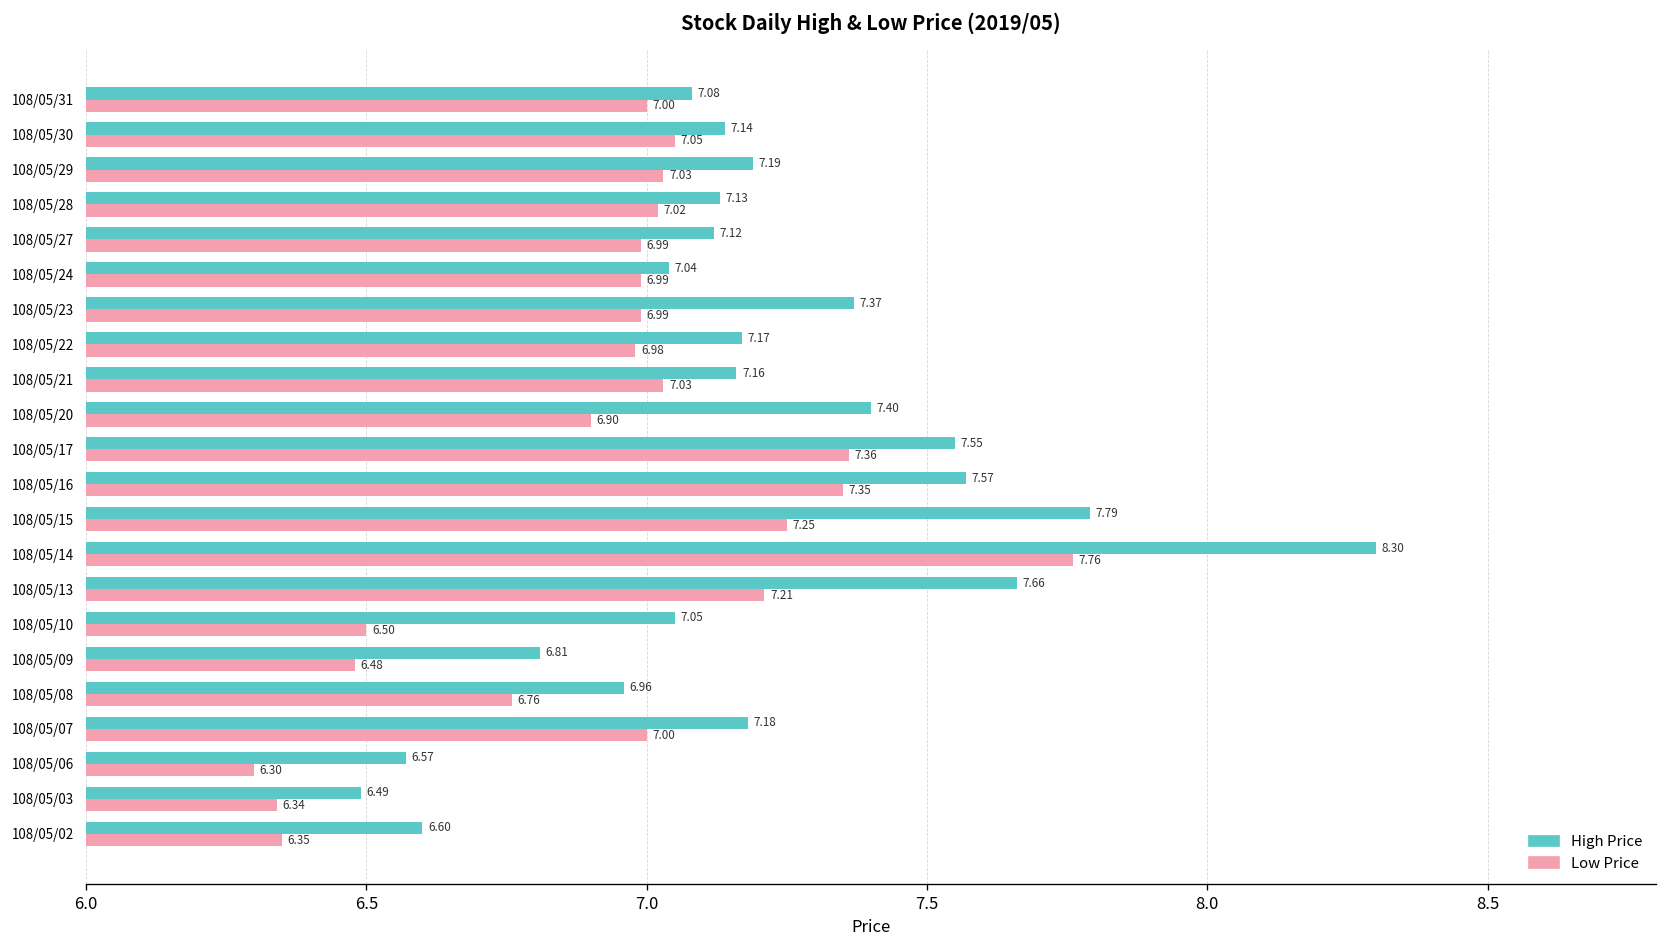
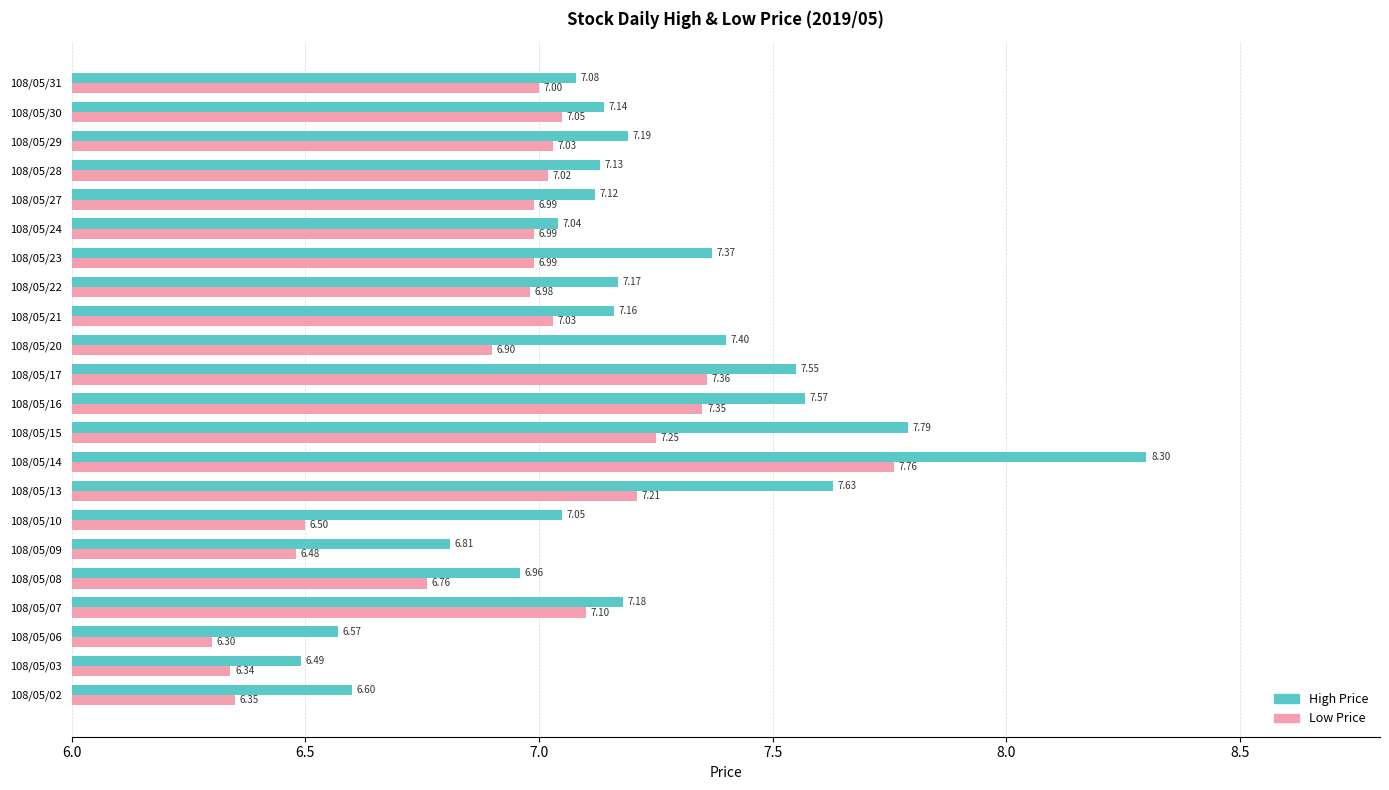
High Price, 108/05/13: 7.66 -> 7.63
Low Price, 108/05/07: 7.00 -> 7.10
